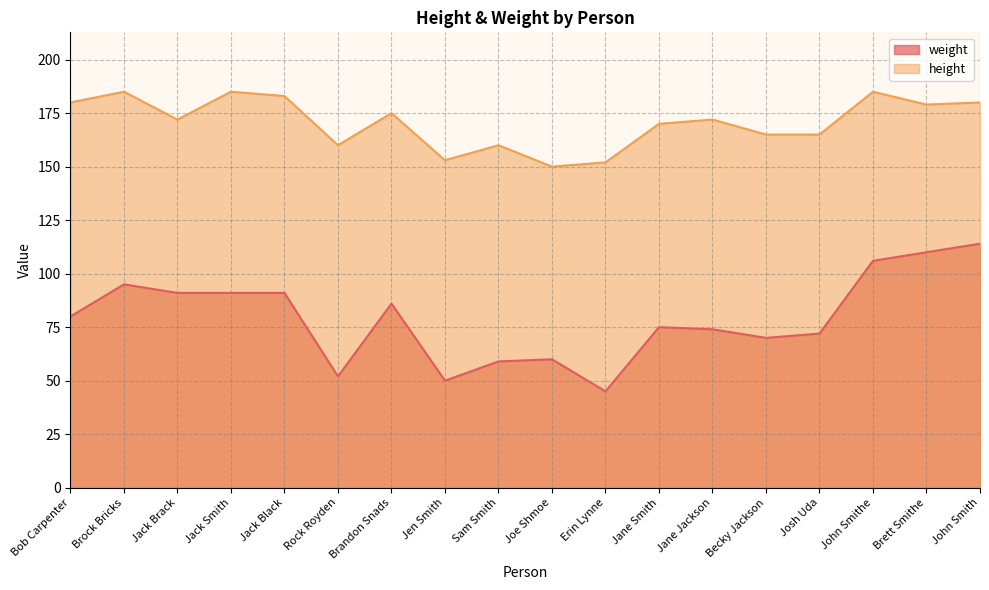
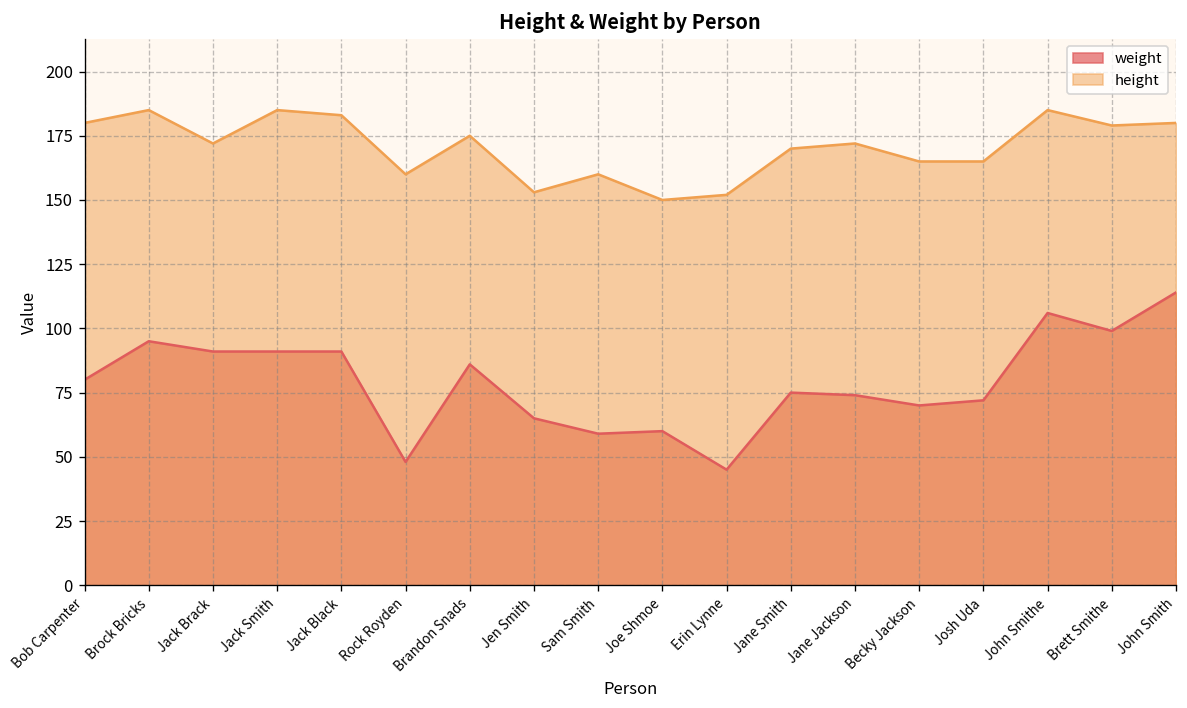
weight, Rock Royden: 52 -> 48
weight, Jen Smith: 50 -> 65
weight, Brett Smithe: 110 -> 99
